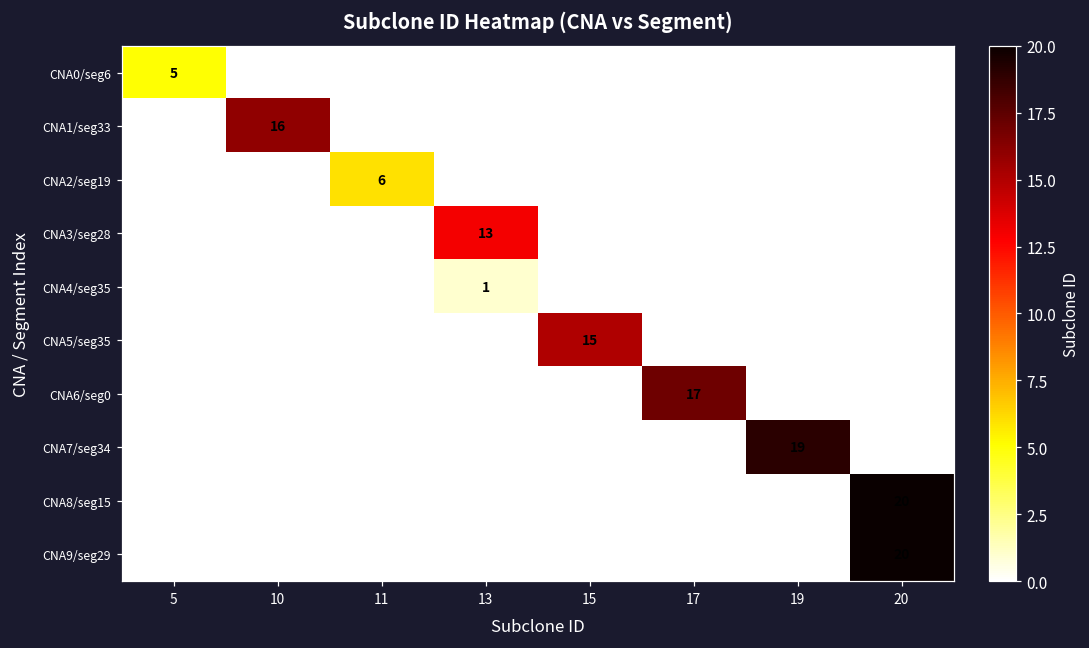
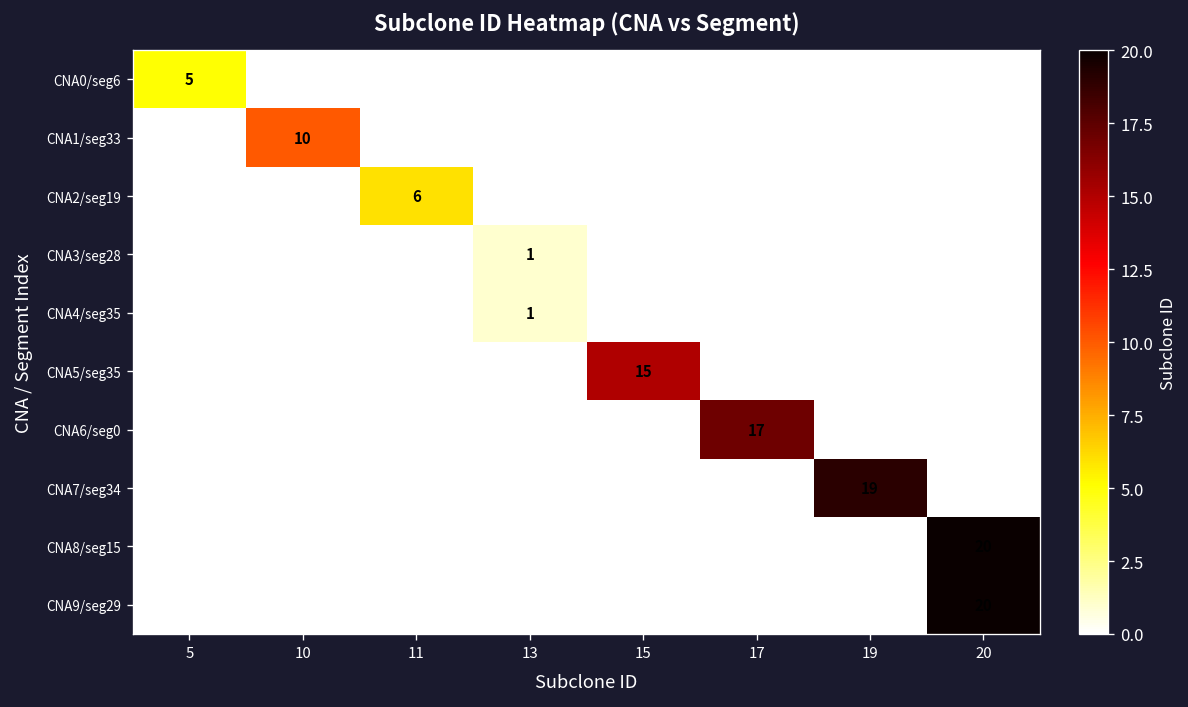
CNA1/seg33, 10: 16 -> 10
CNA3/seg28, 13: 13 -> 1
